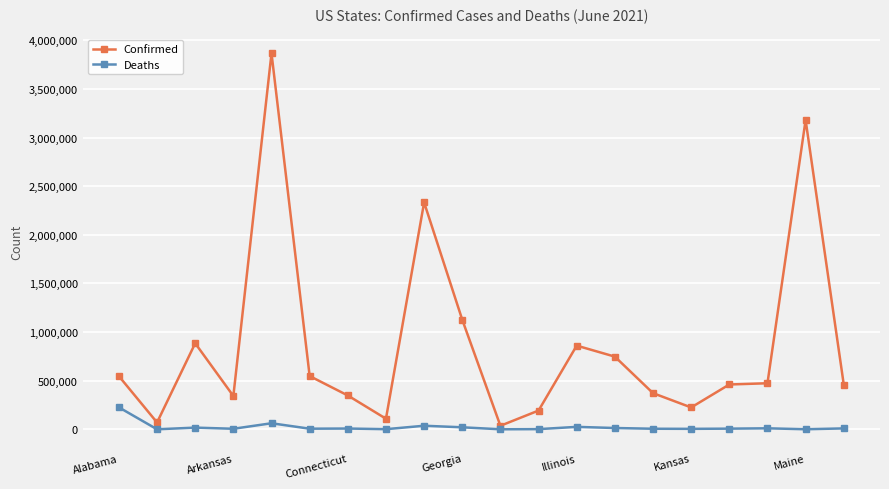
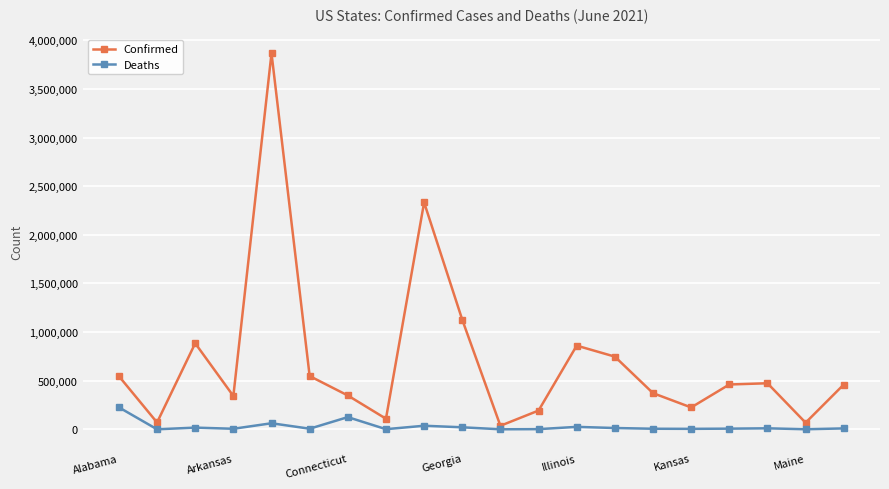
Deaths, Connecticut: 0 -> 100,000
Confirmed, Maine: 3,200,000 -> 100,000
